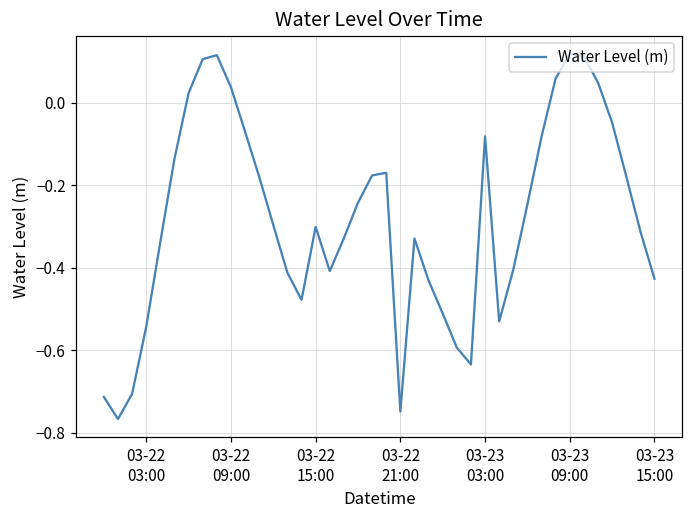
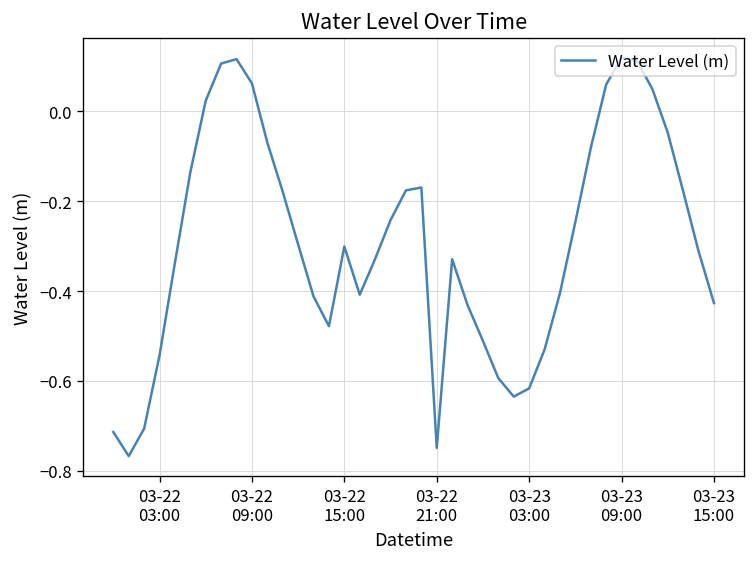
03-22 09:00: 0.04 -> 0.06
03-23 03:00: -0.08 -> -0.62
